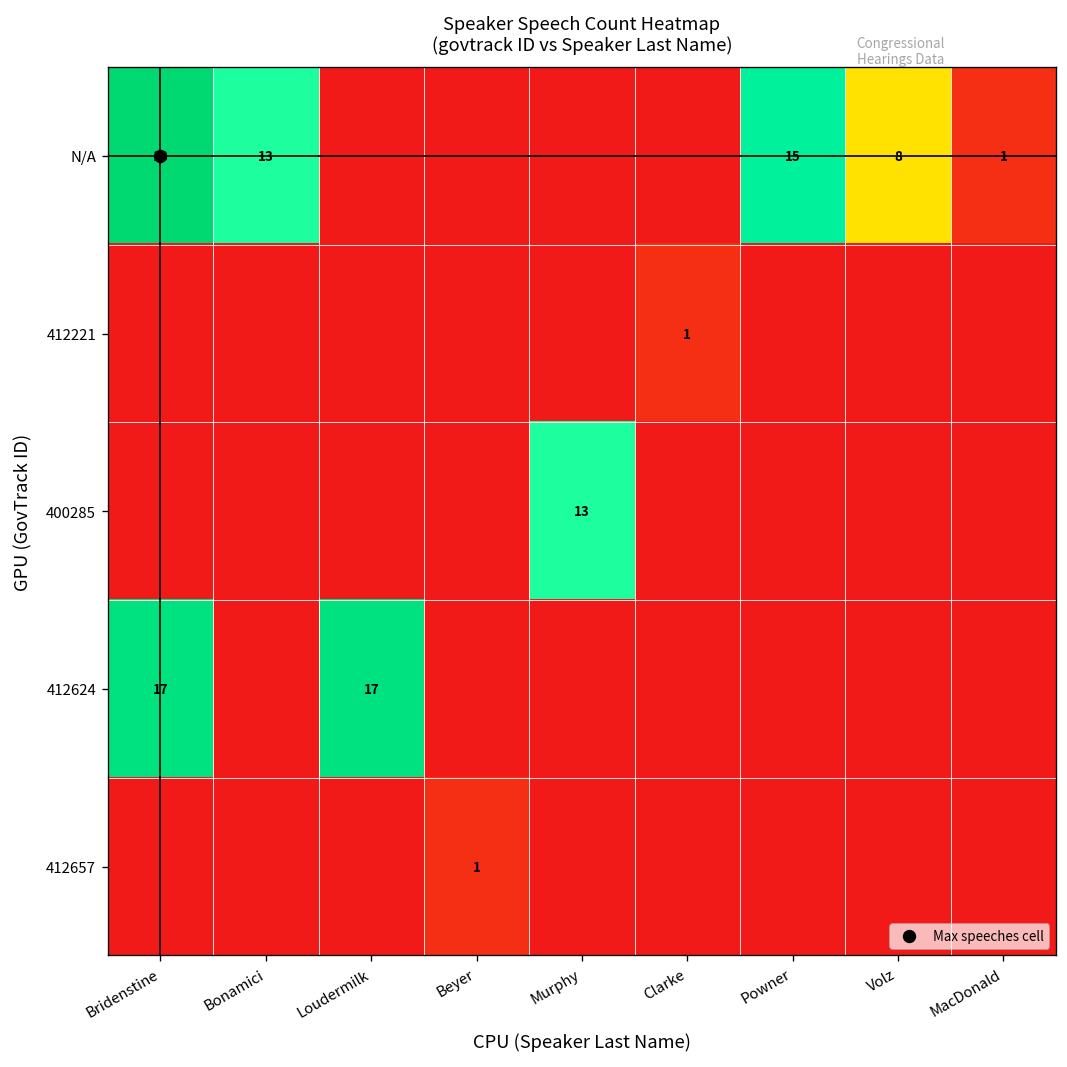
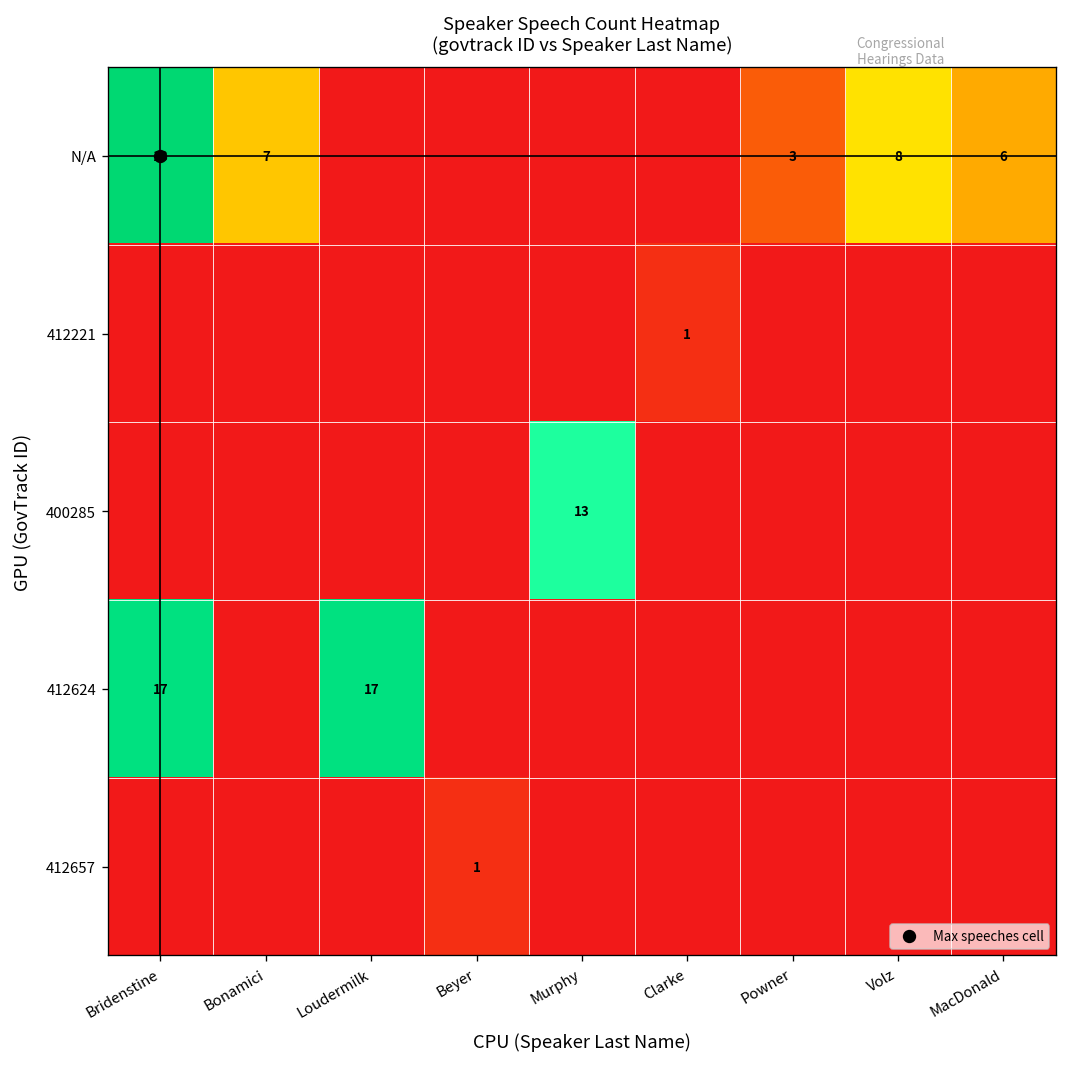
N/A, Bonamici: 13 -> 7
N/A, Powner: 15 -> 3
N/A, MacDonald: 1 -> 6
